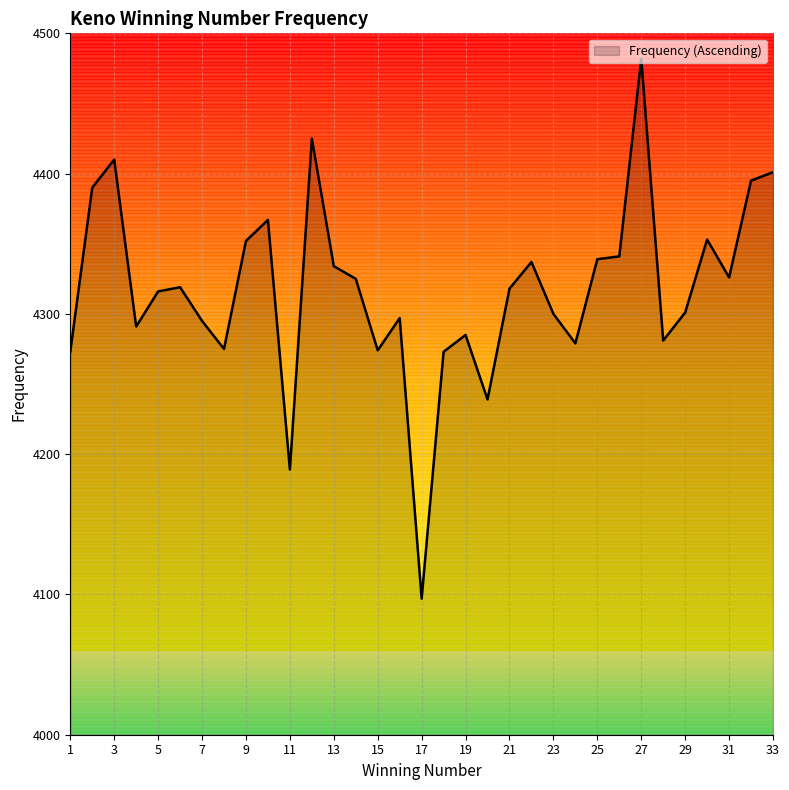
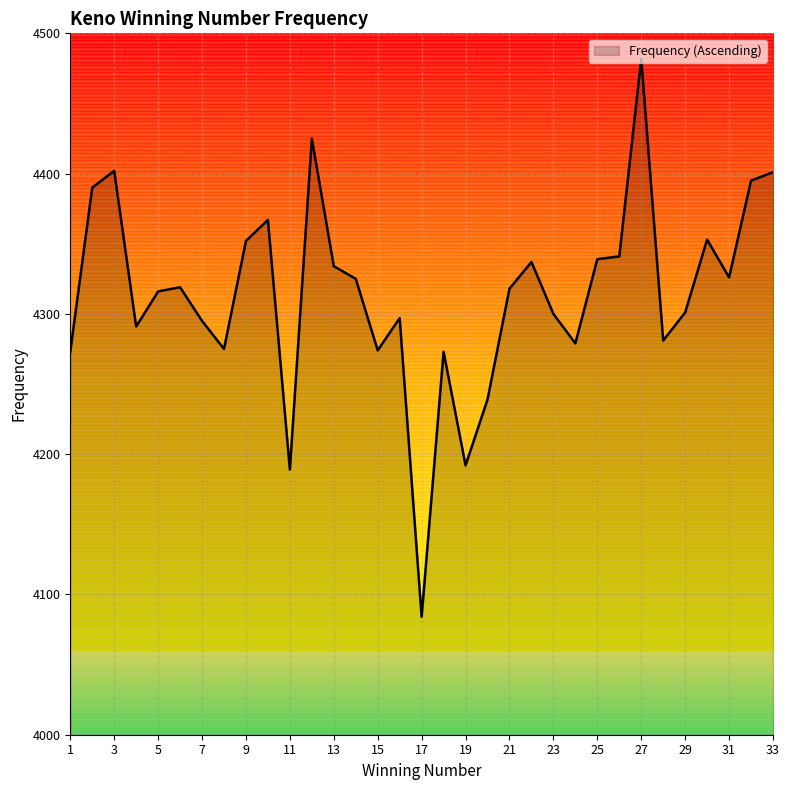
Frequency (Ascending), 3: 4410 -> 4402
Frequency (Ascending), 17: 4097 -> 4084
Frequency (Ascending), 19: 4285 -> 4192
